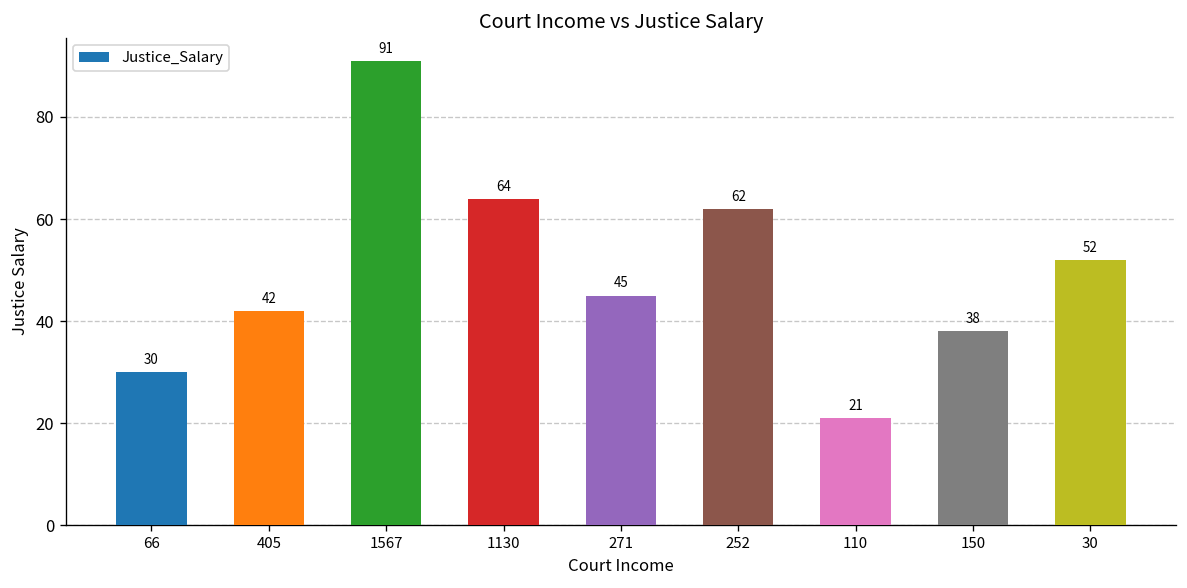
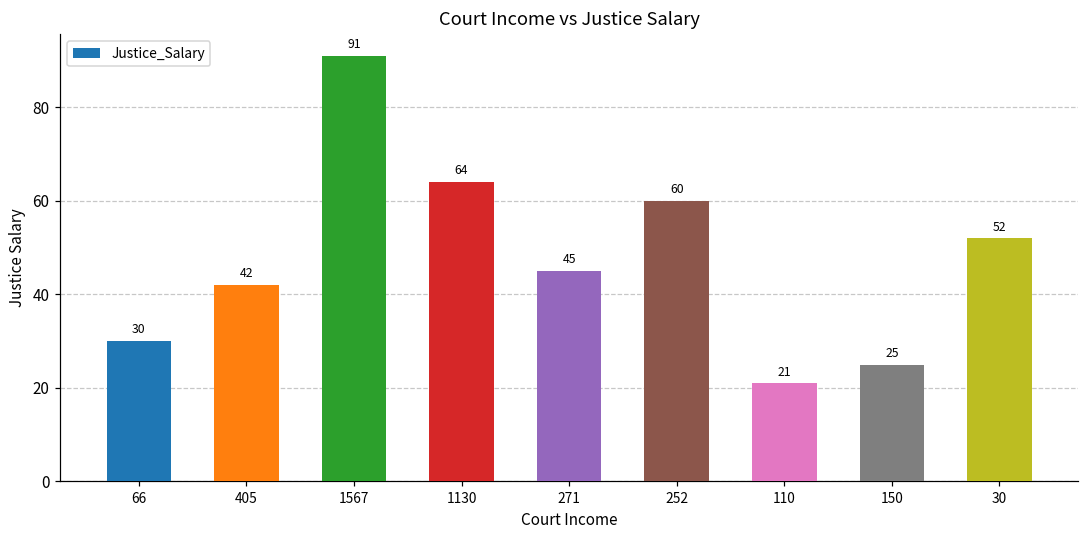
252: 62 -> 60
150: 38 -> 25
